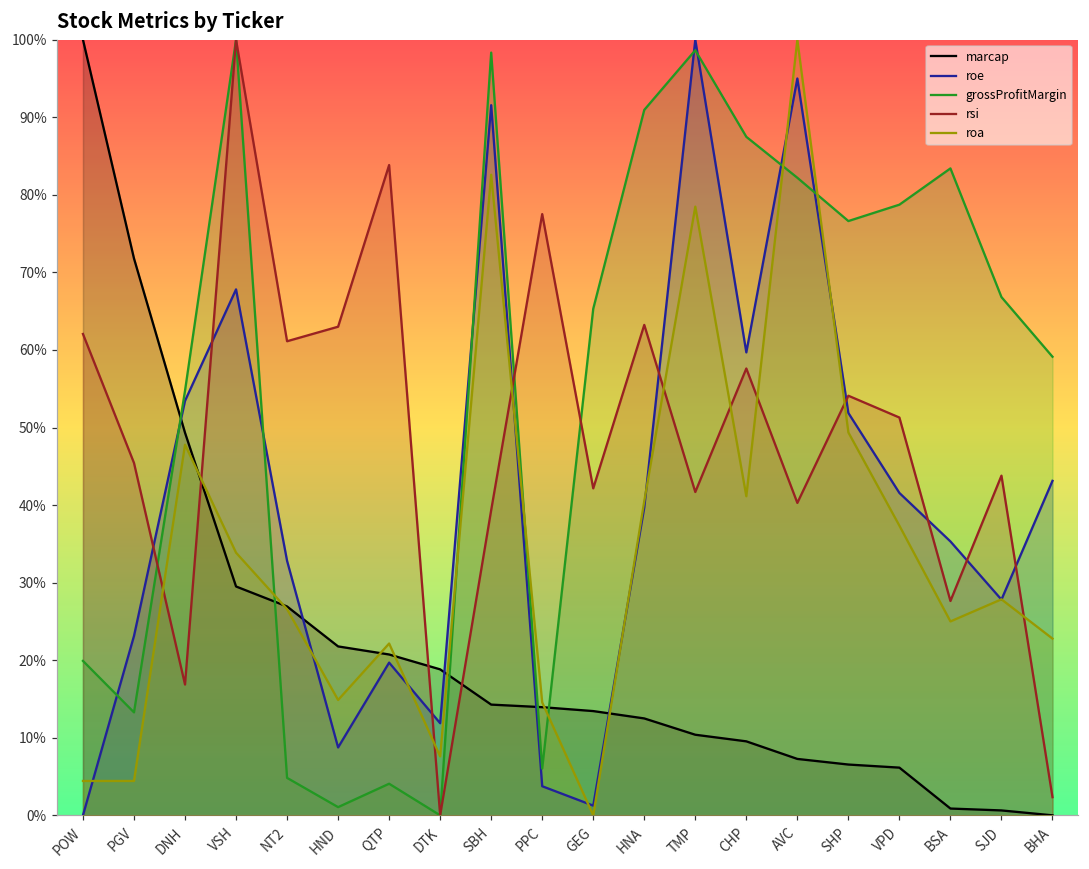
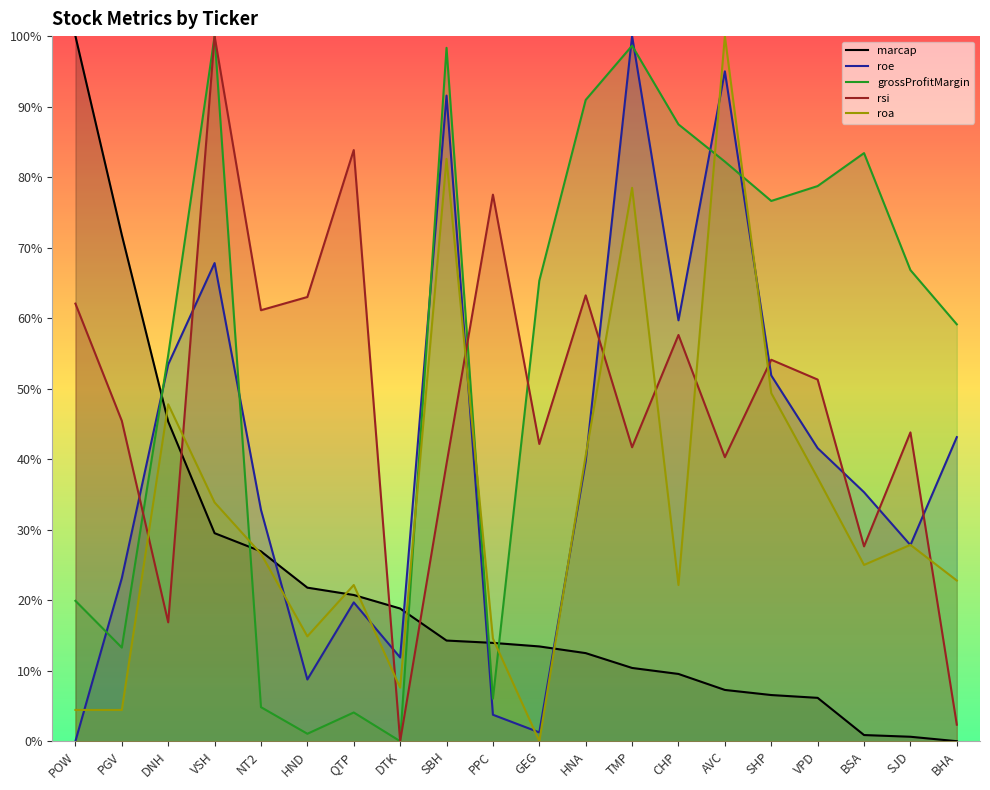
marcap, DNH: 49% -> 45%
roa, CHP: 41% -> 22%
